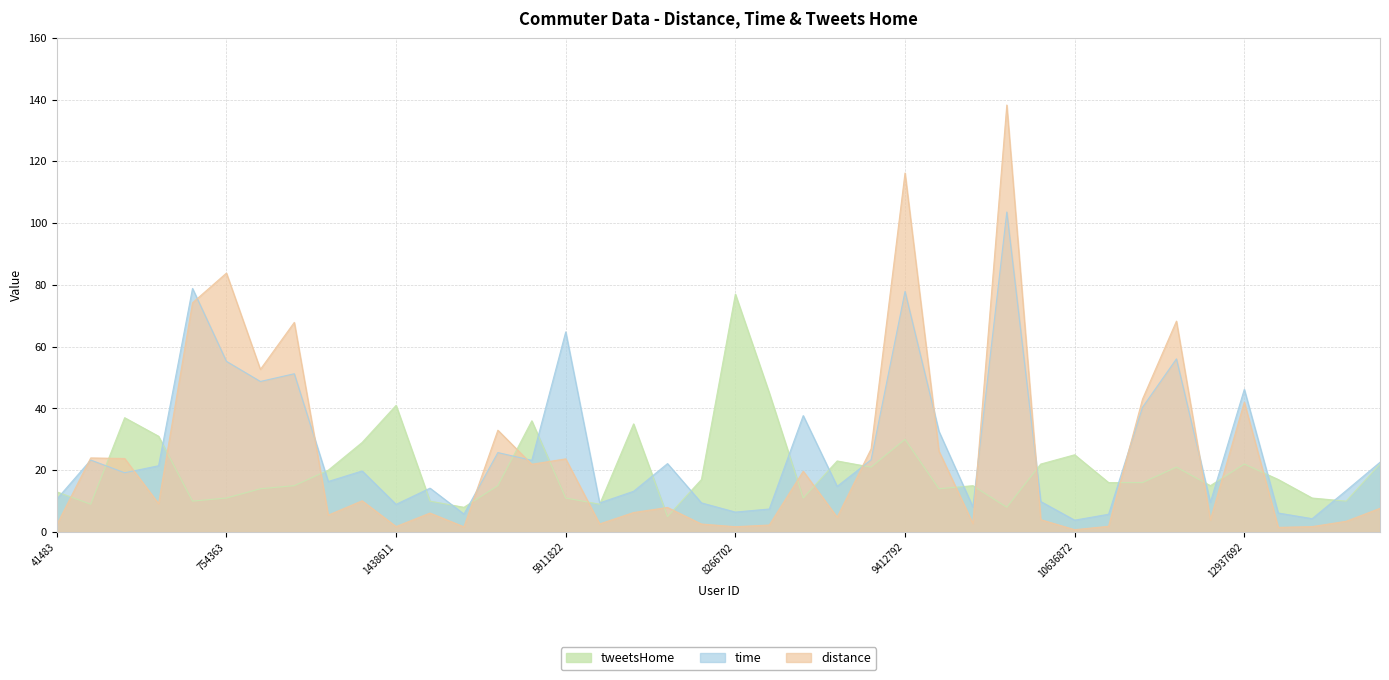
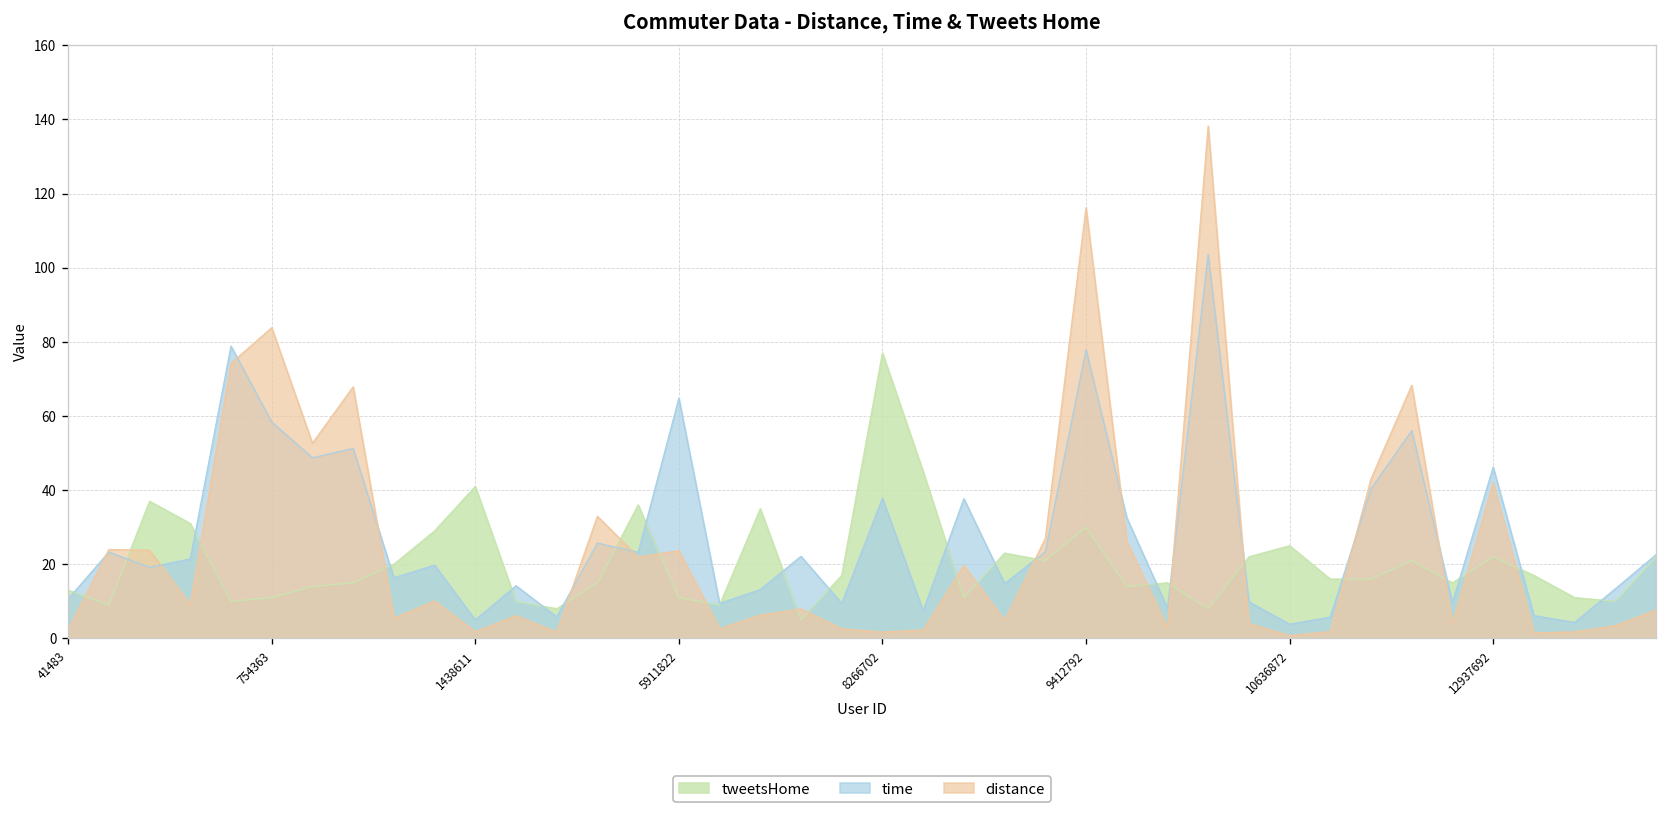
time, 754363: 55 -> 58
time, 1438611: 9 -> 5
time, 8266702: 6 -> 38
